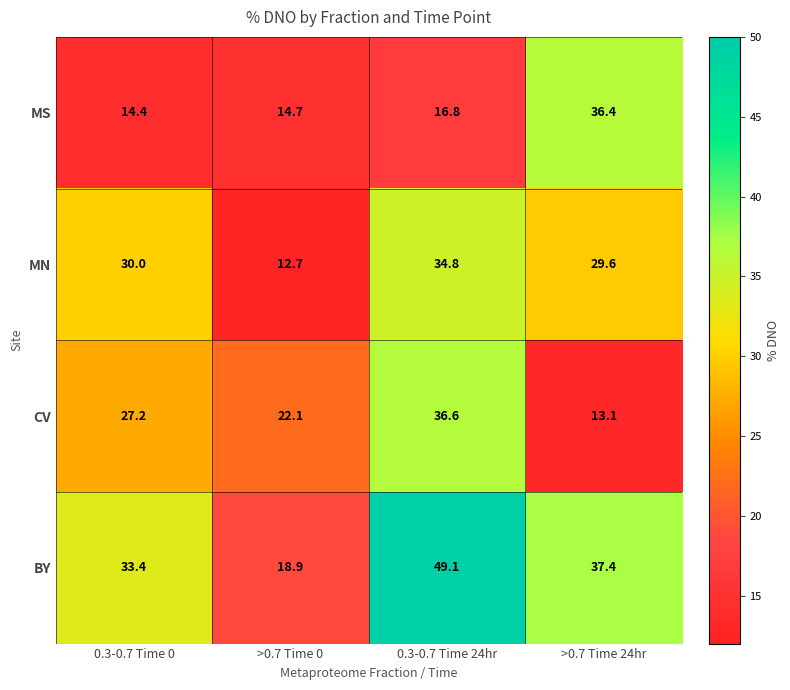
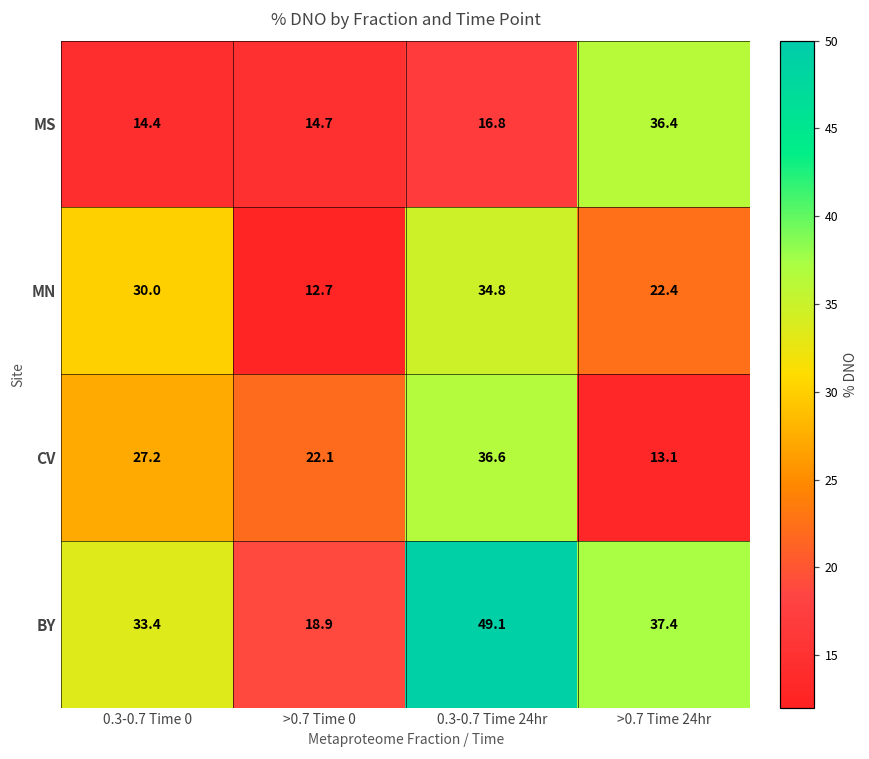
MN, >0.7 Time 24hr: 29.6 -> 22.4
